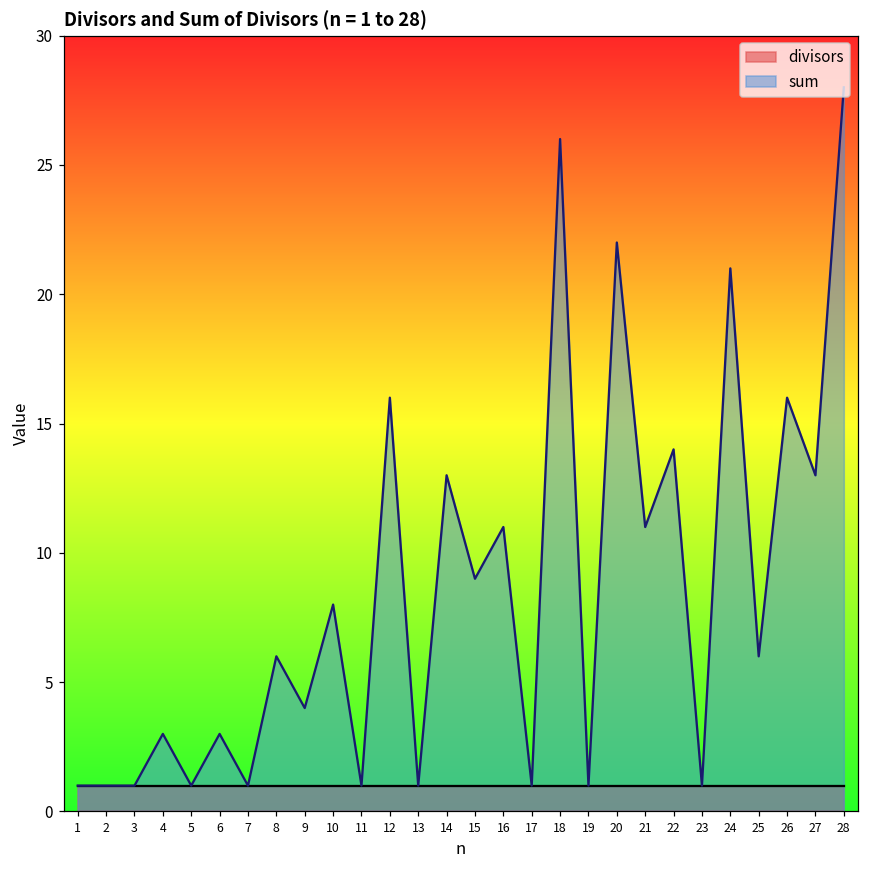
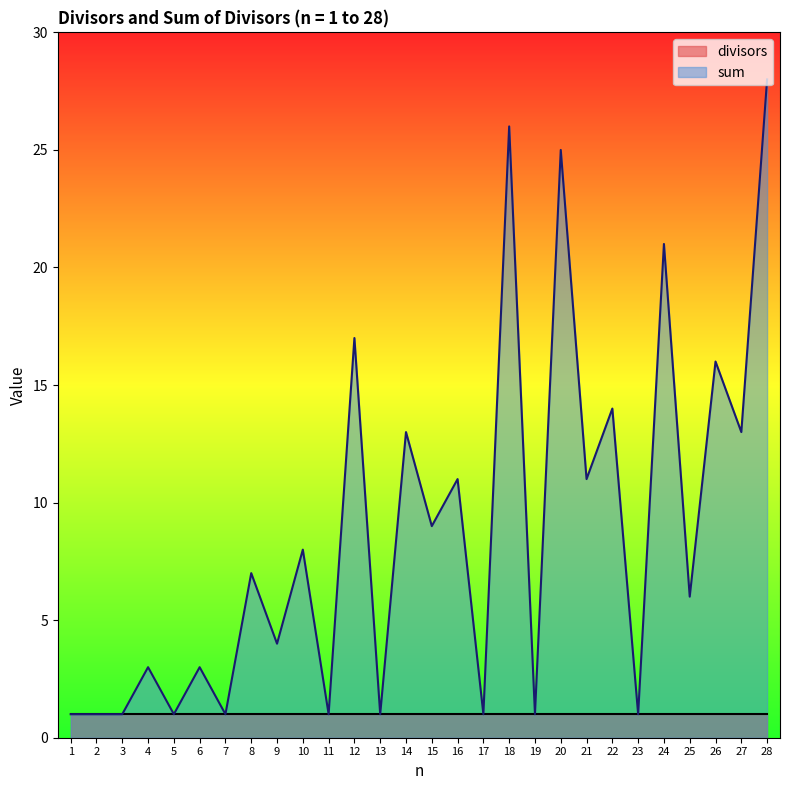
sum, 8: 6 -> 7
sum, 12: 16 -> 17
sum, 20: 22 -> 25
